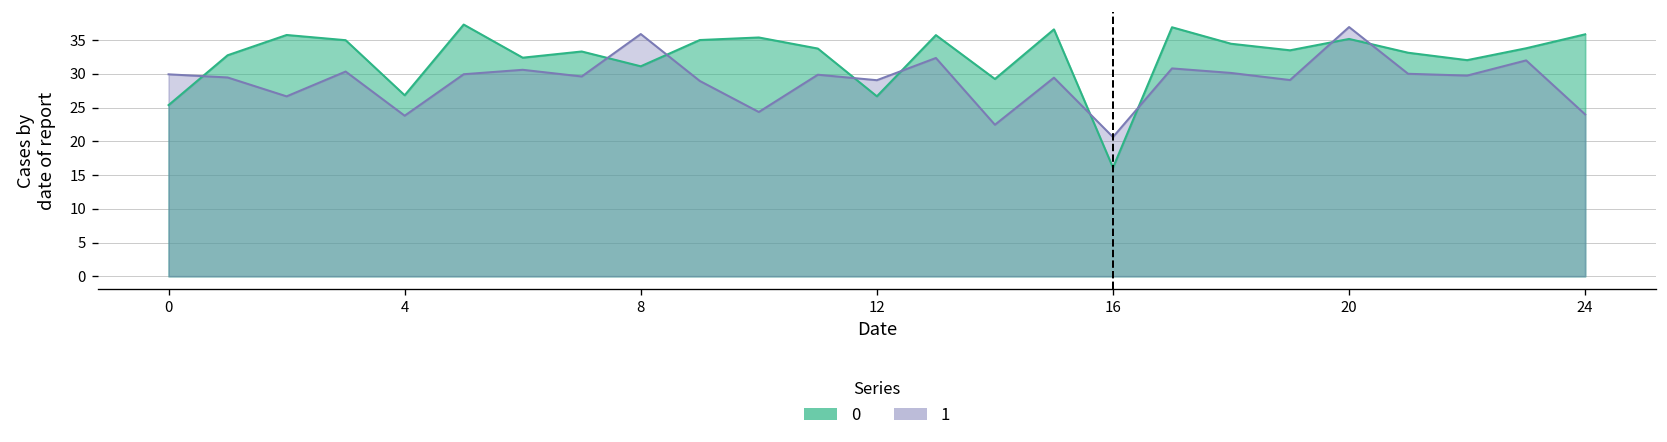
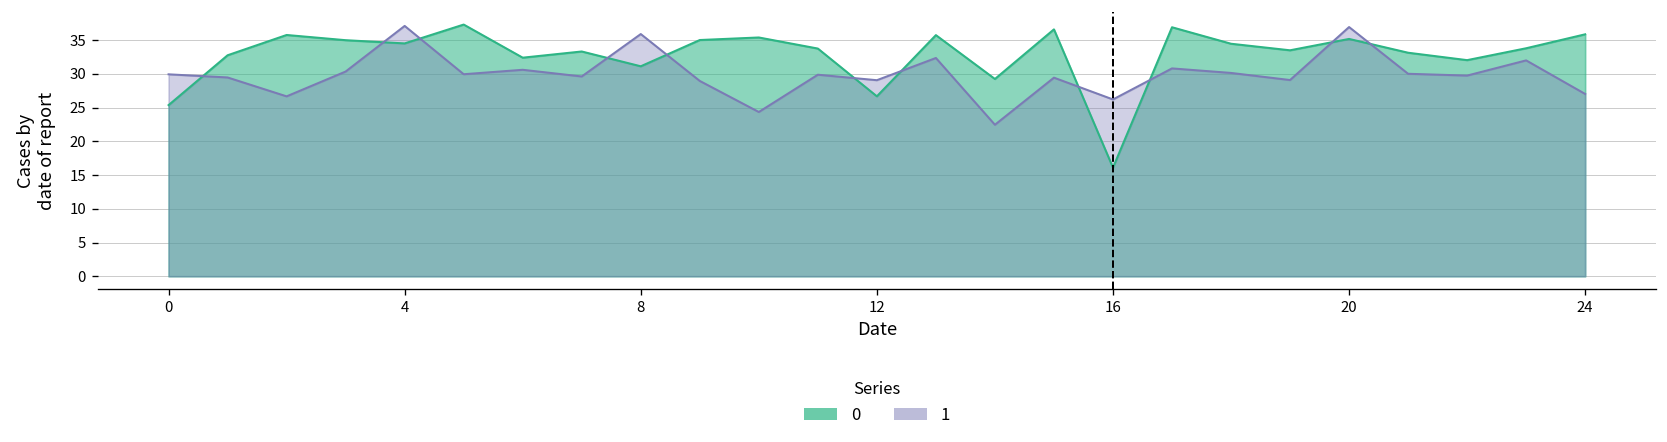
0, 4: 27 -> 34
1, 4: 24 -> 37
1, 16: 21 -> 26
1, 24: 24 -> 27
